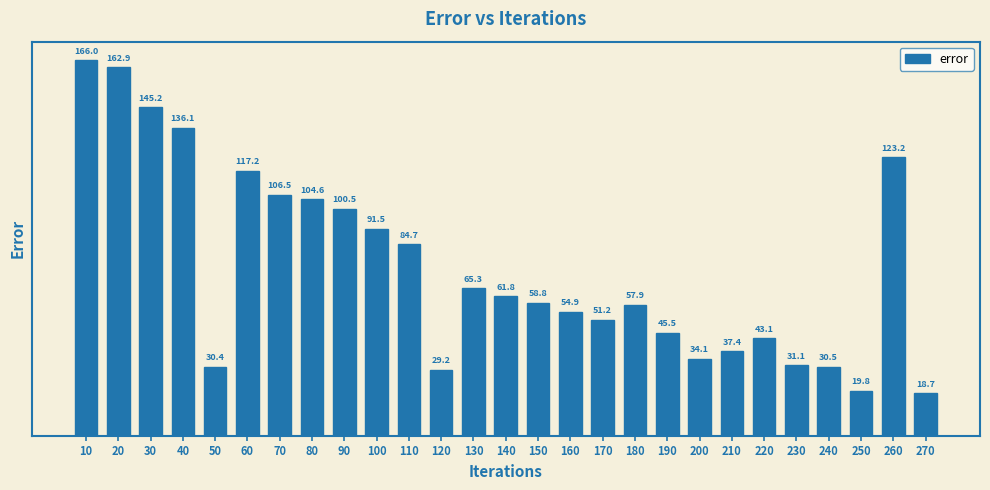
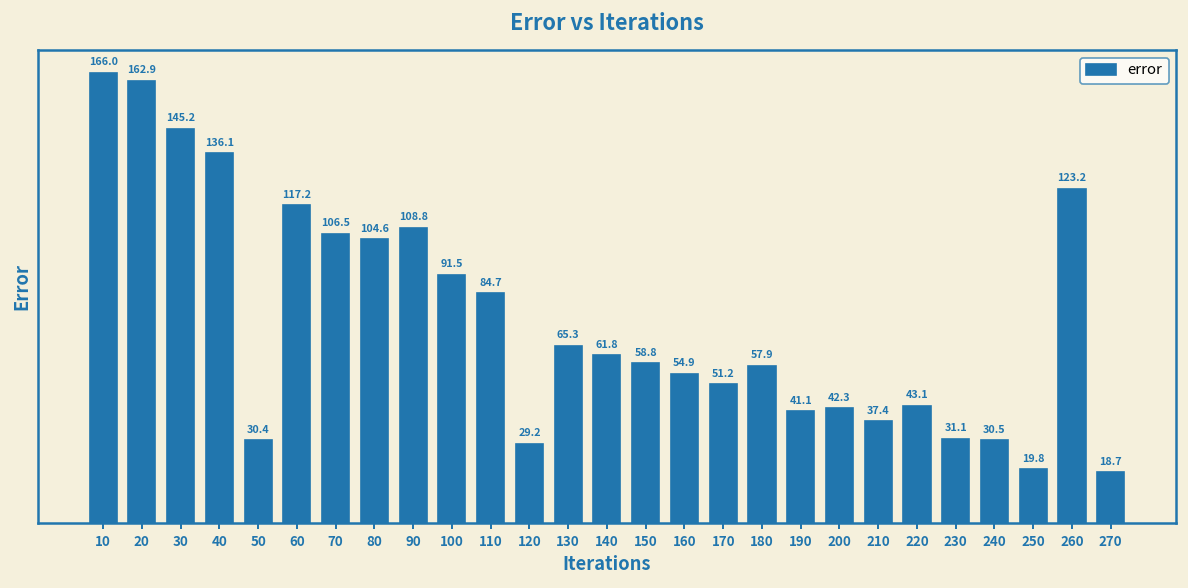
90: 100.5 -> 108.8
190: 45.5 -> 41.1
200: 34.1 -> 42.3
